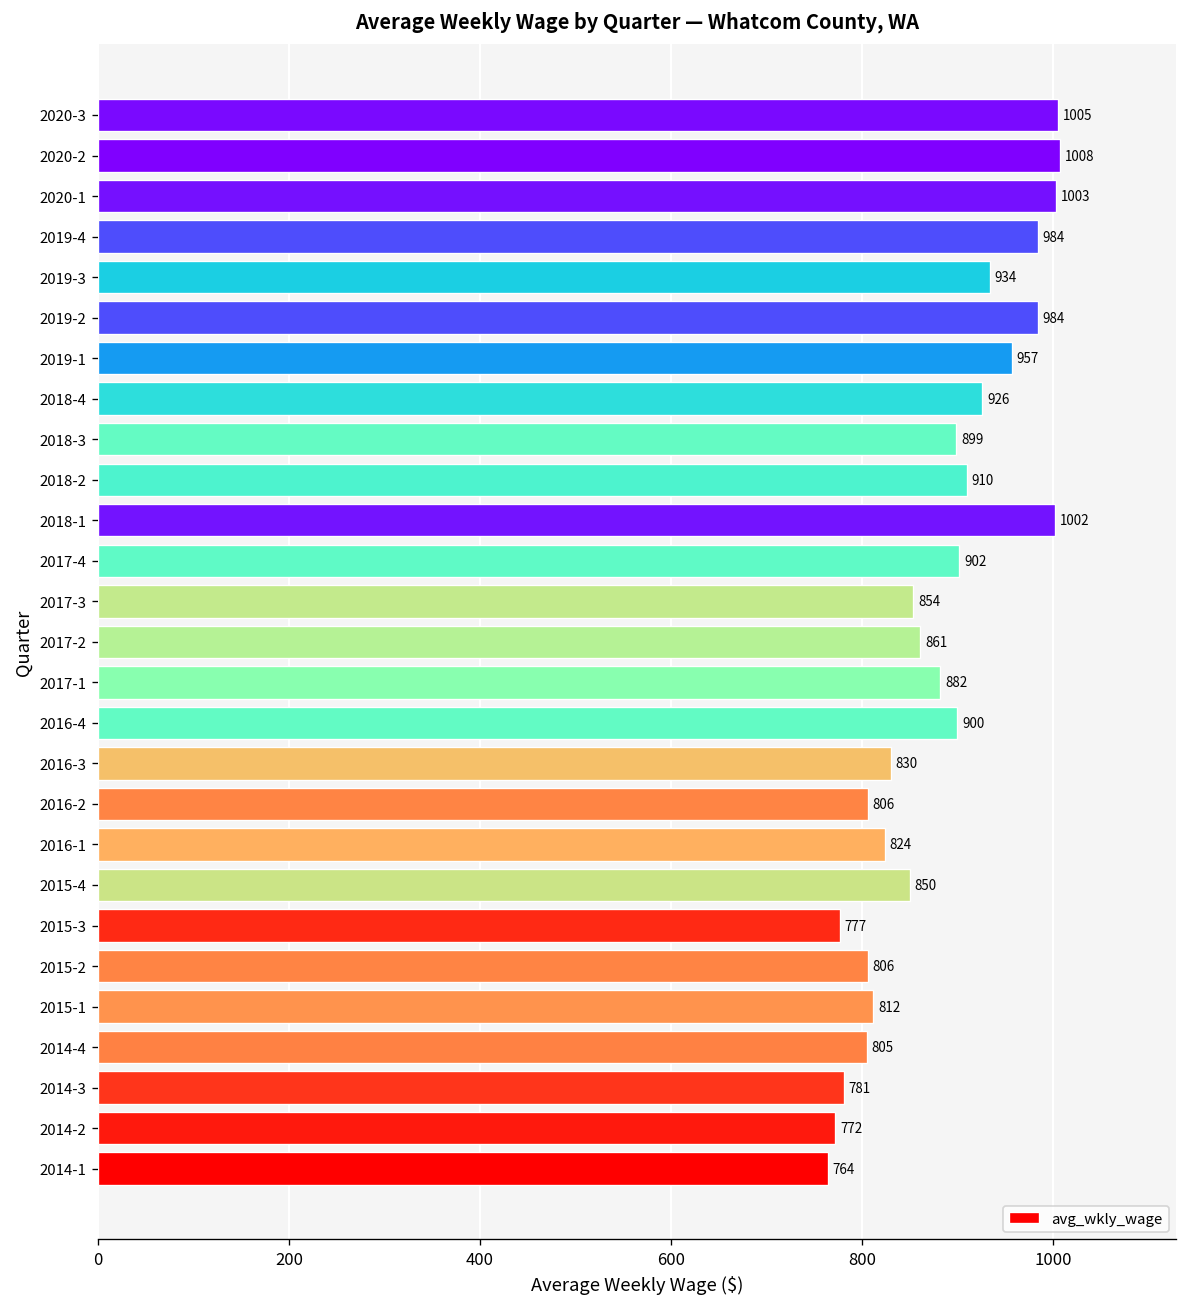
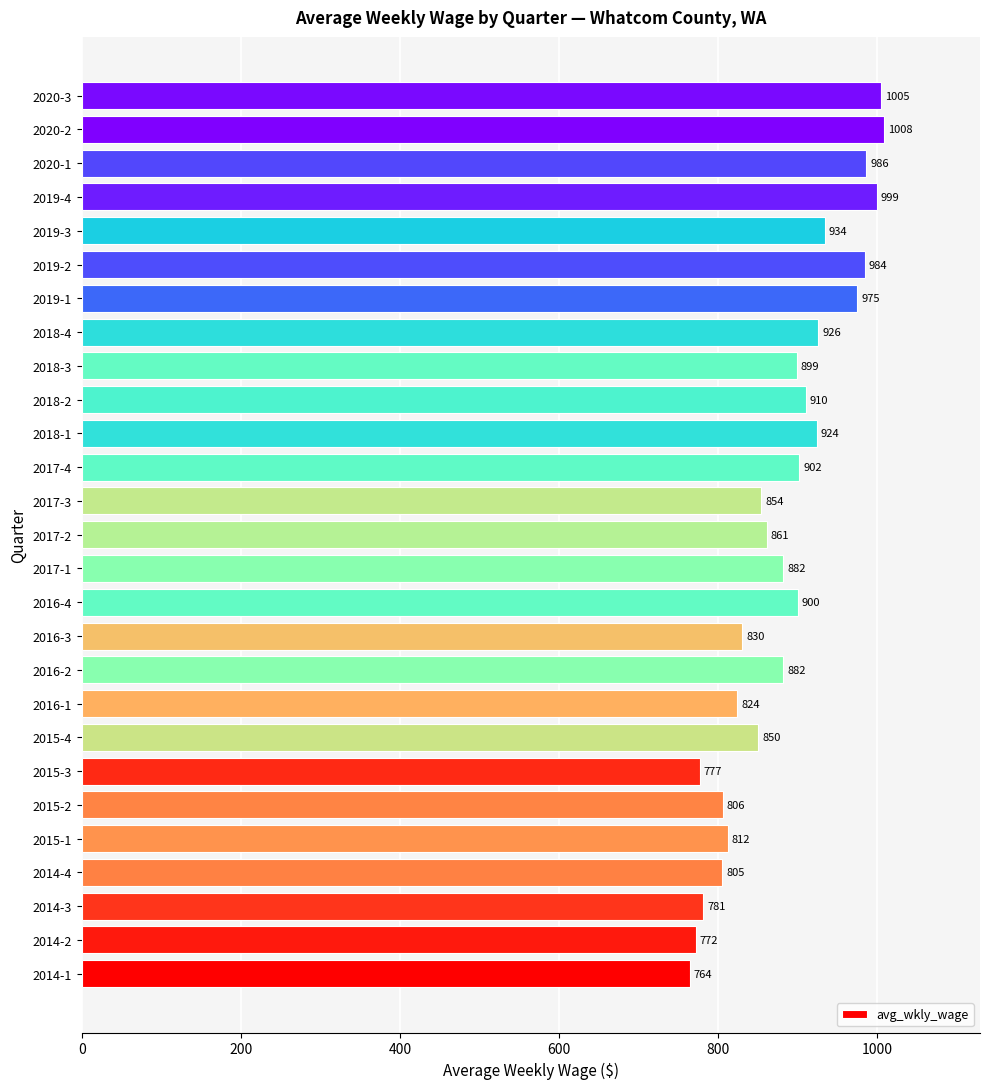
2020-1: 1003 -> 986
2019-4: 984 -> 999
2019-1: 957 -> 975
2018-1: 1002 -> 924
2016-2: 806 -> 882
